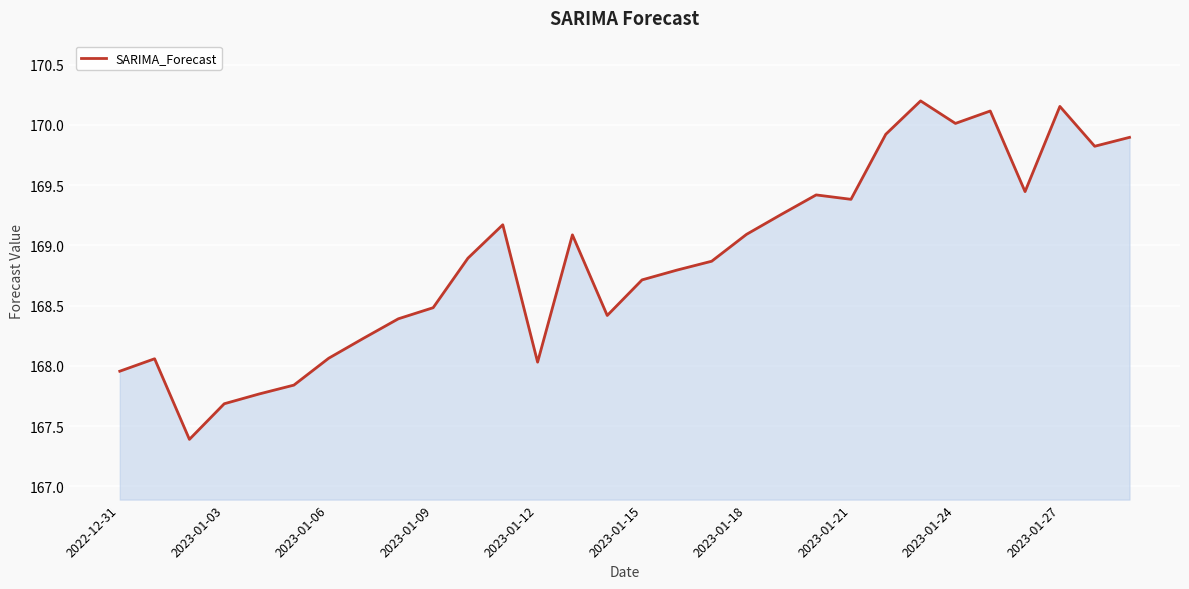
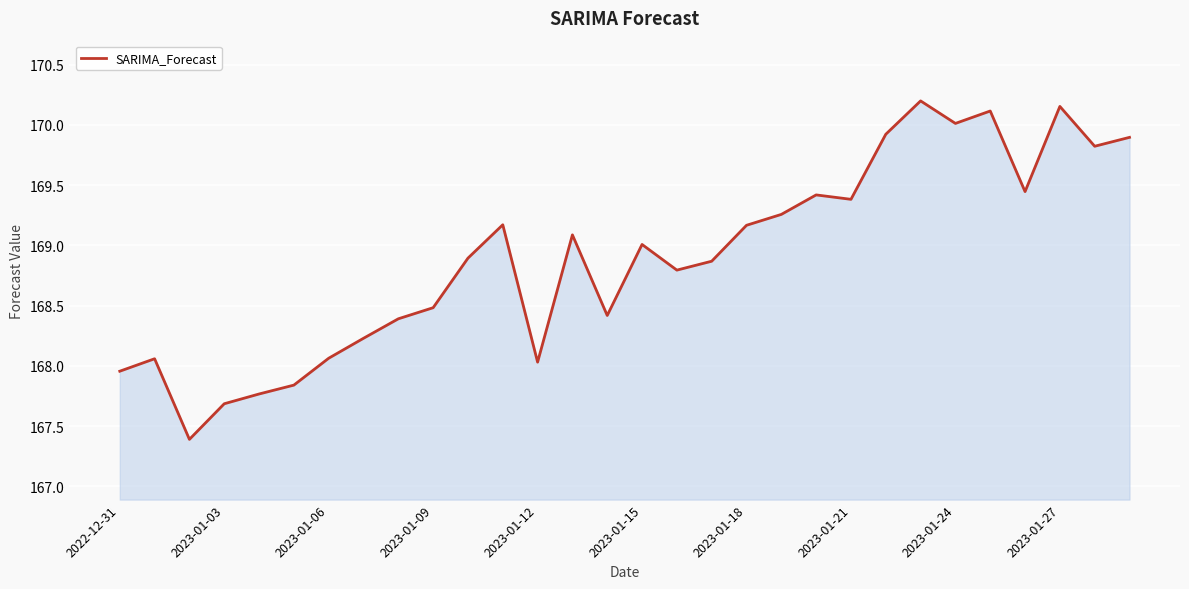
2023-01-15: 168.71 -> 169.01
2023-01-18: 169.09 -> 169.17
